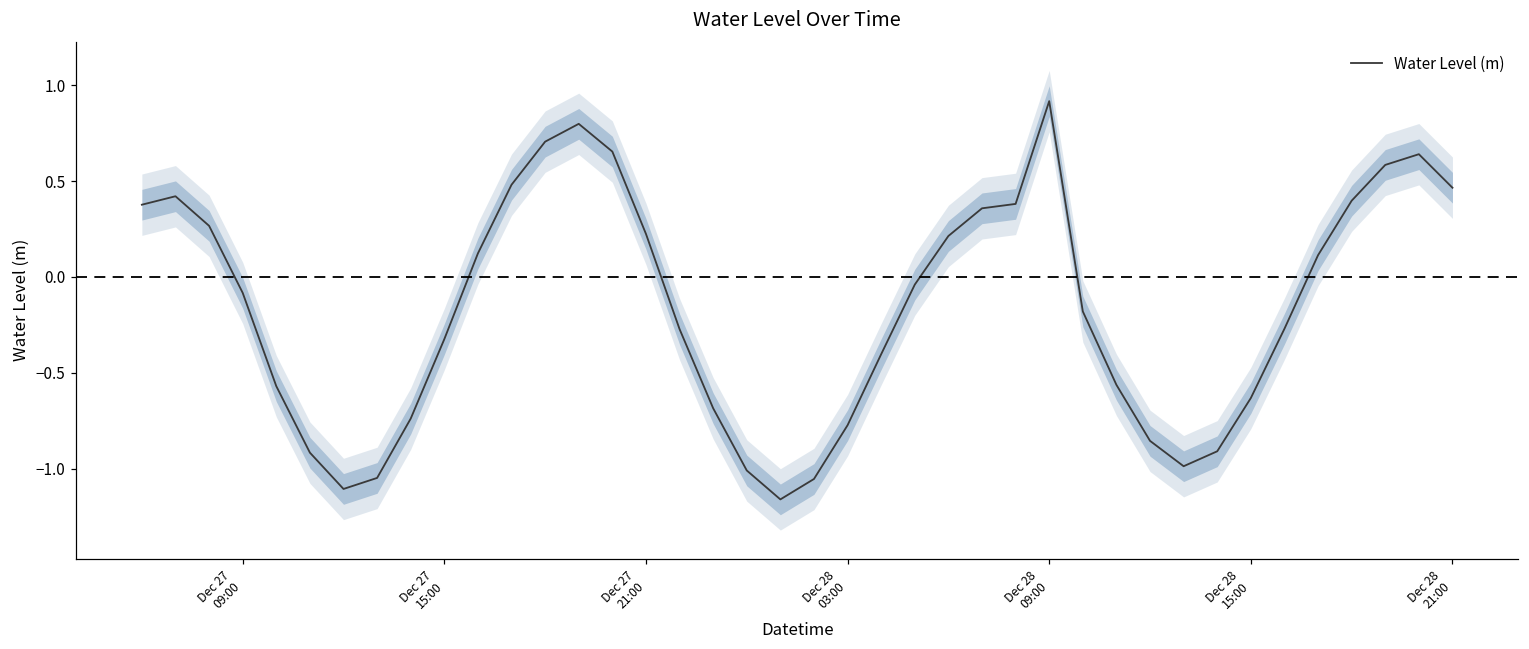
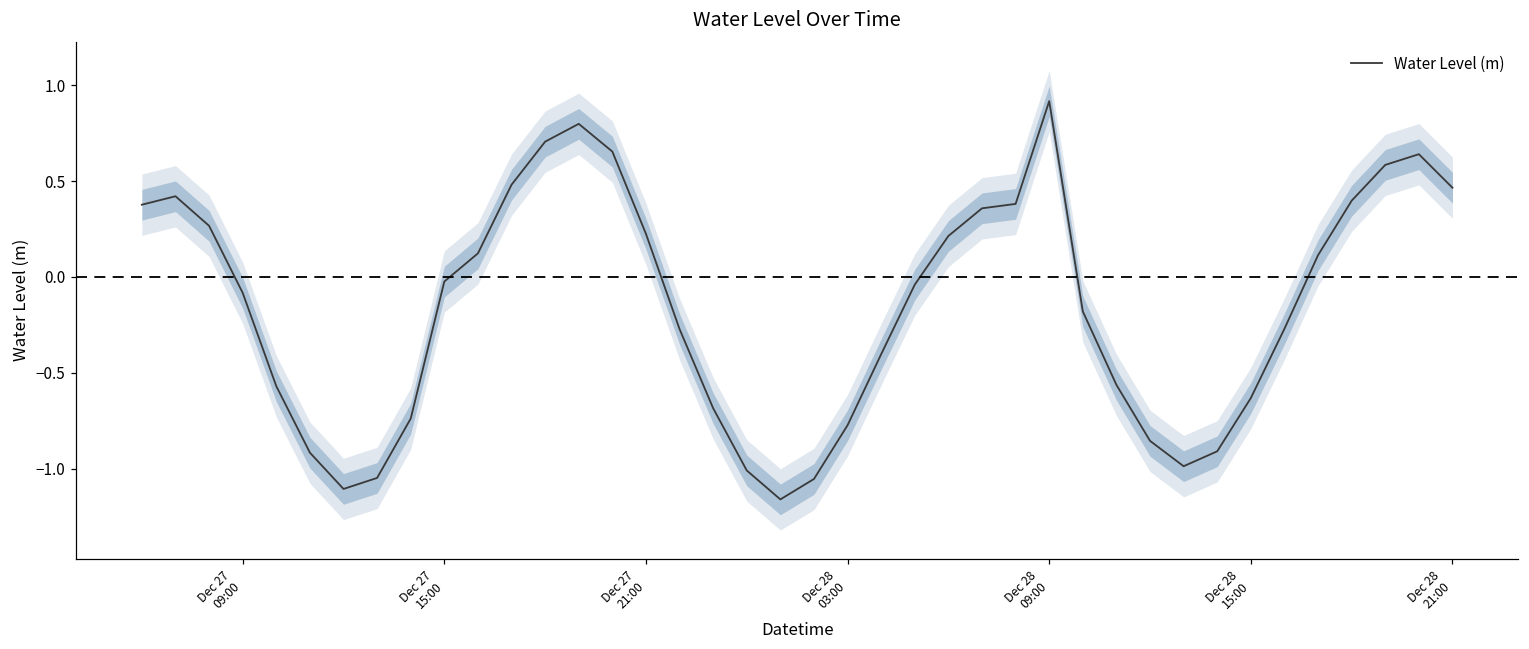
Water Level (m), Dec 27 15:00: -0.32 -> -0.02
